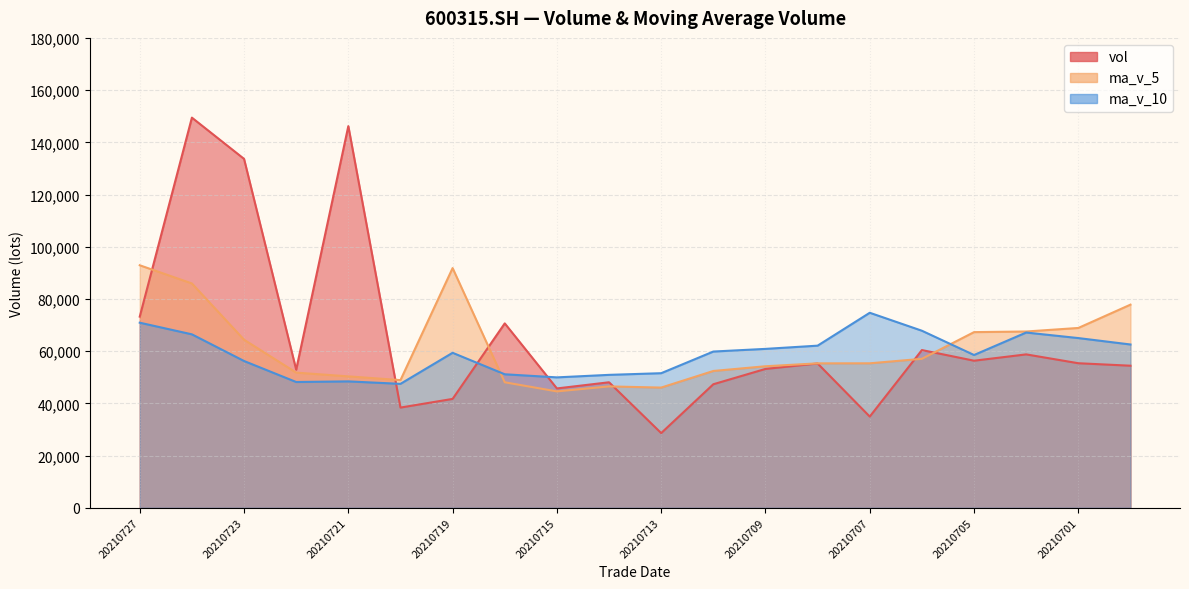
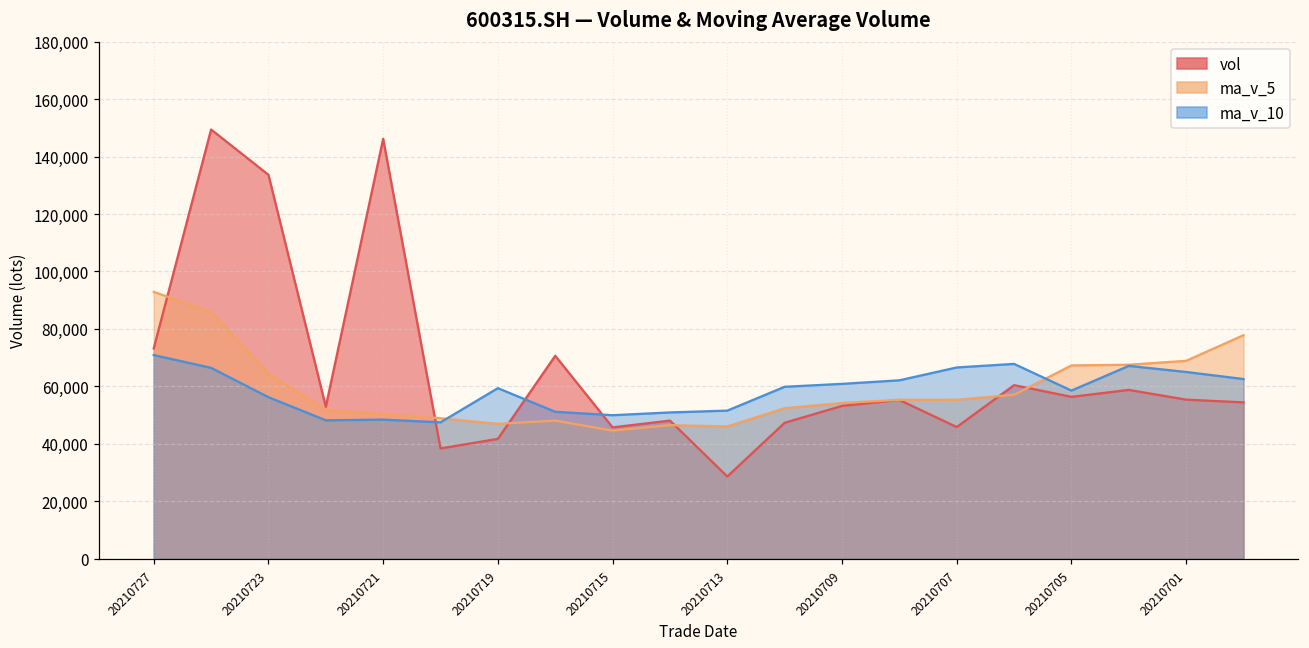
ma_v_5, 20210719: 92,000 -> 47,000
vol, 20210707: 35,000 -> 46,000
ma_v_10, 20210707: 75,000 -> 67,000
